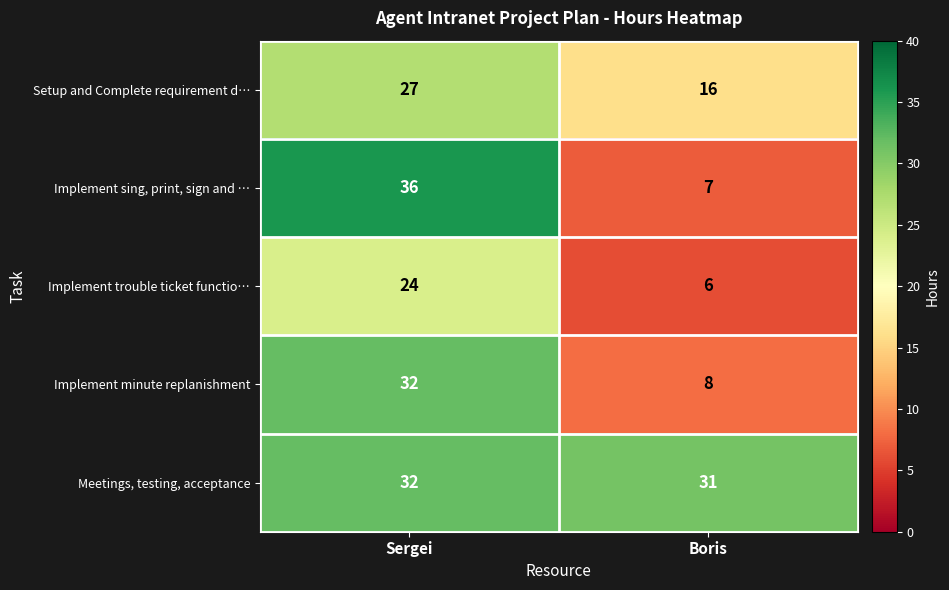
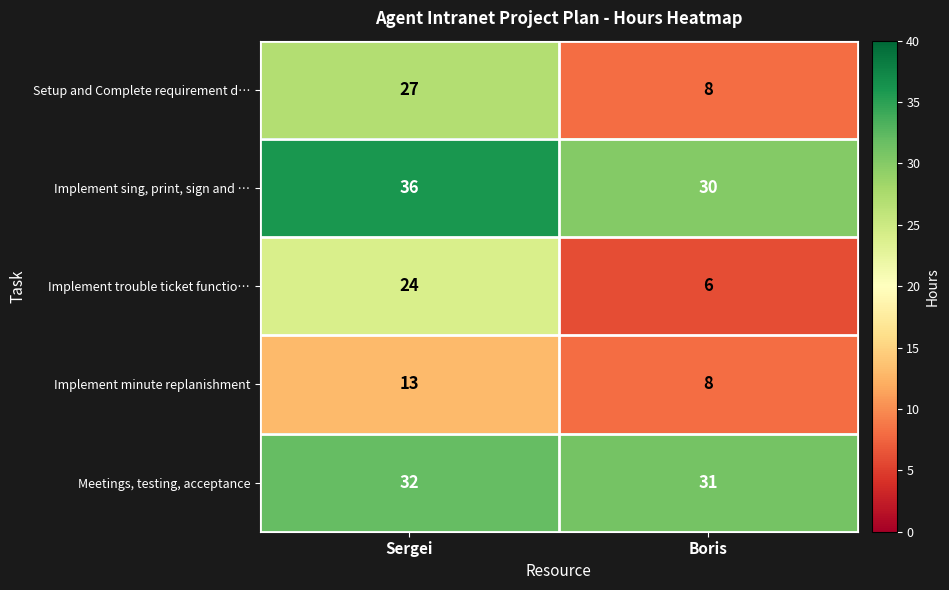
Setup and Complete requirement d…, Boris: 16 -> 8
Implement sing, print, sign and …, Boris: 7 -> 30
Implement minute replanishment, Sergei: 32 -> 13
